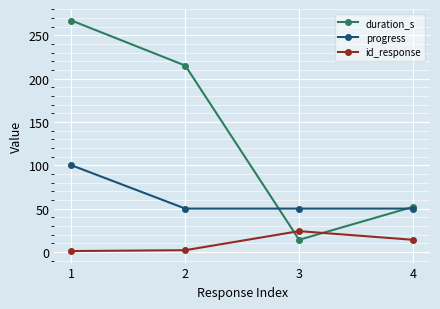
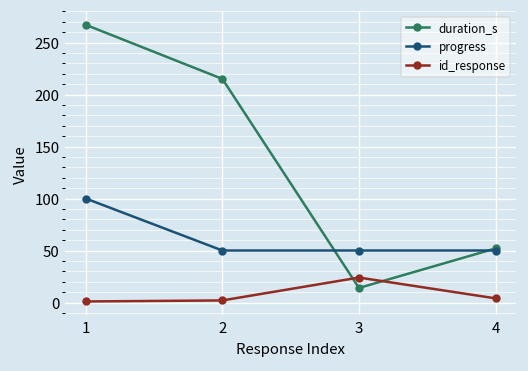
id_response, 4: 10 -> 0
